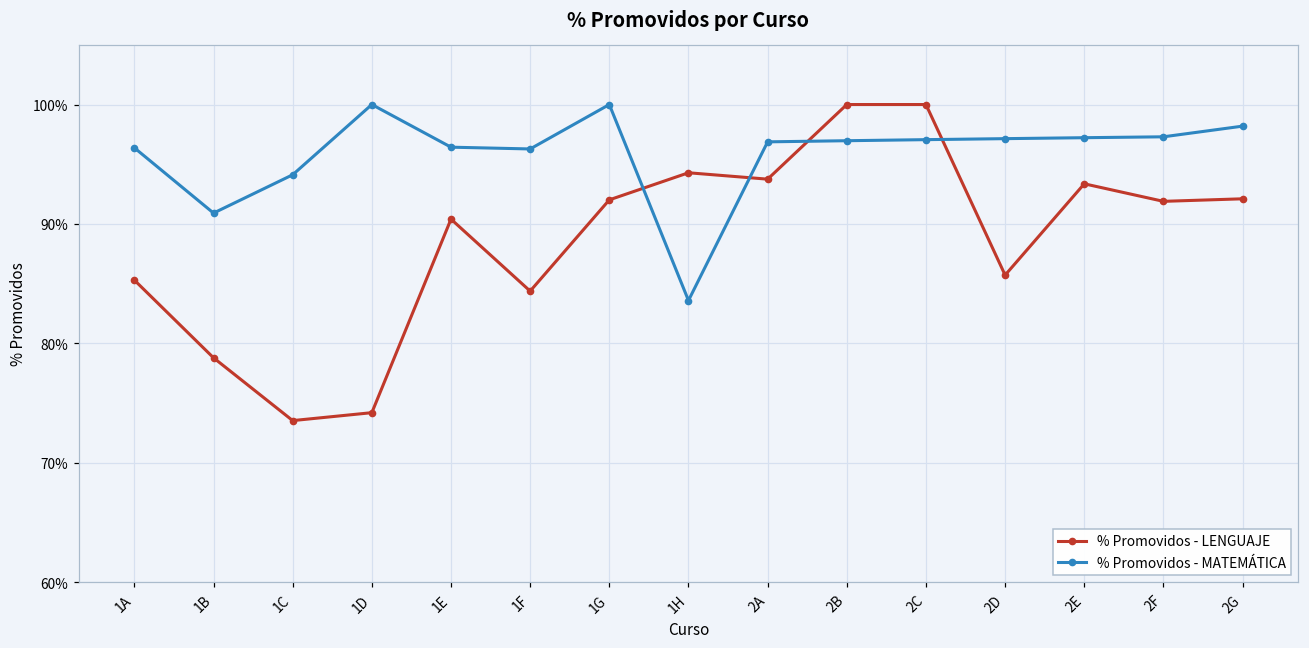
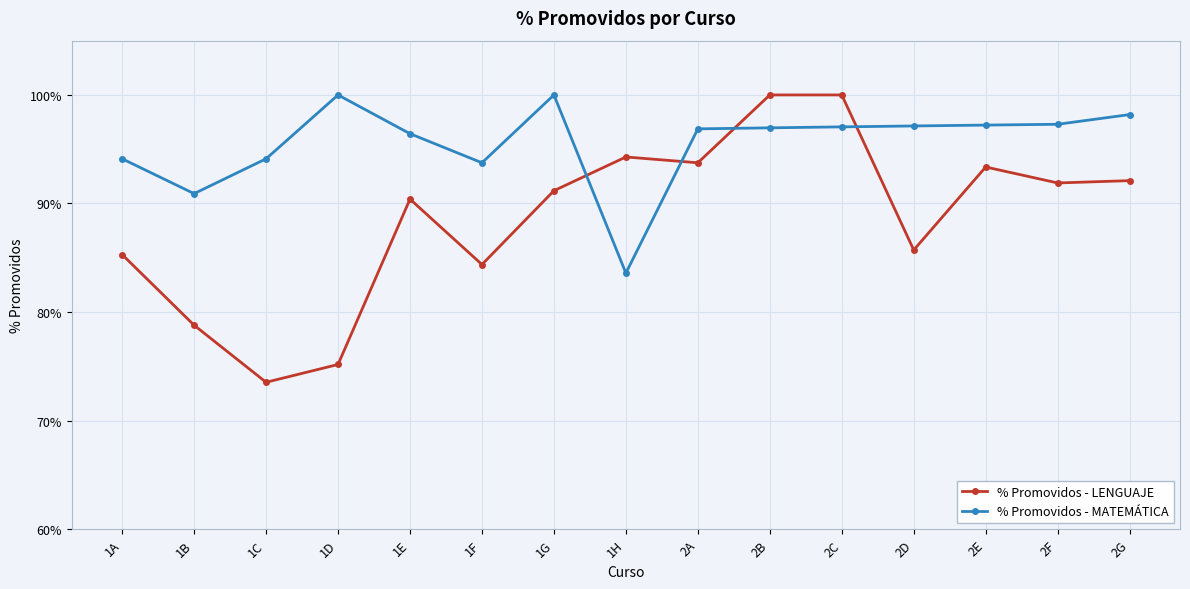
% Promovidos - MATEMÁTICA, 1A: 96.4% -> 94.1%
% Promovidos - LENGUAJE, 1D: 74.2% -> 75.2%
% Promovidos - MATEMÁTICA, 1F: 96.3% -> 93.8%
% Promovidos - LENGUAJE, 1G: 92.0% -> 91.2%
